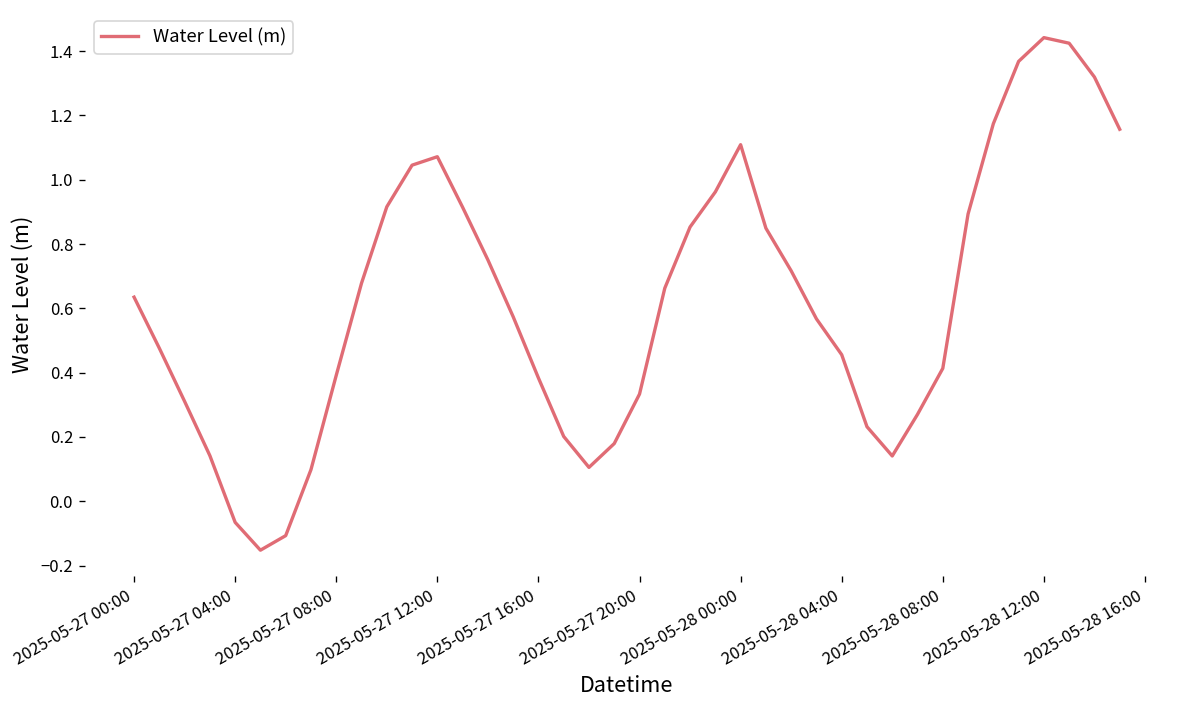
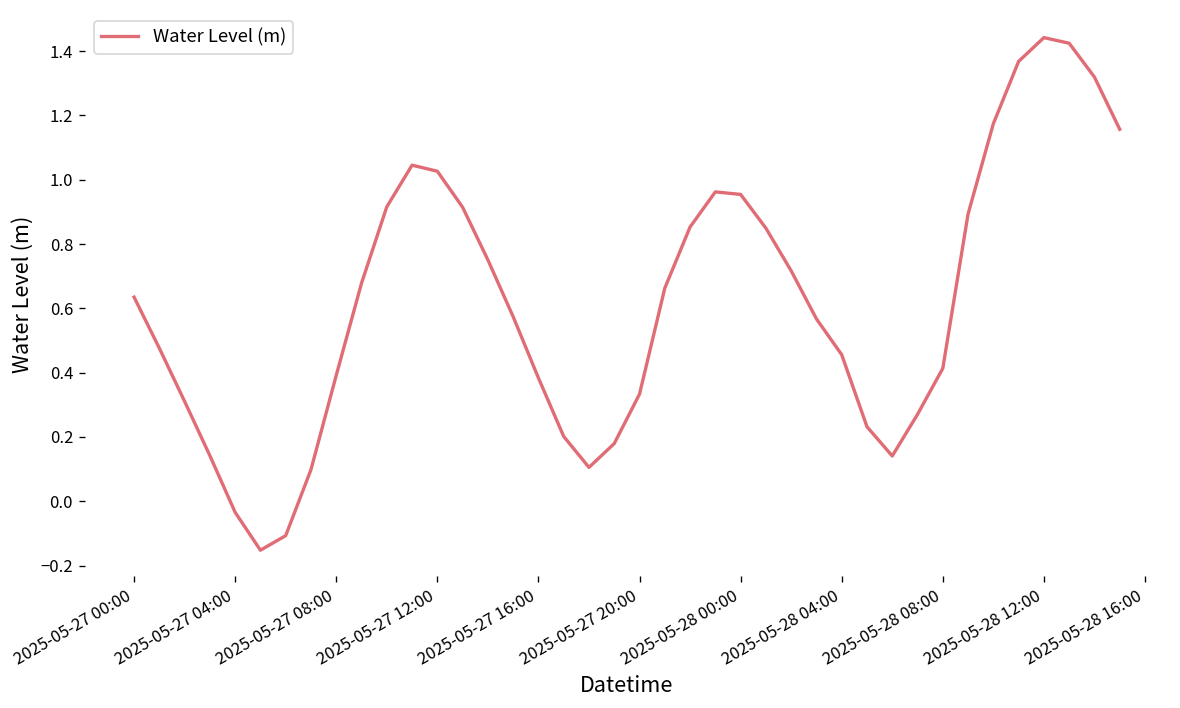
2025-05-27 04:00: -0.07 -> -0.03
2025-05-27 12:00: 1.07 -> 1.03
2025-05-28 00:00: 1.11 -> 0.95
